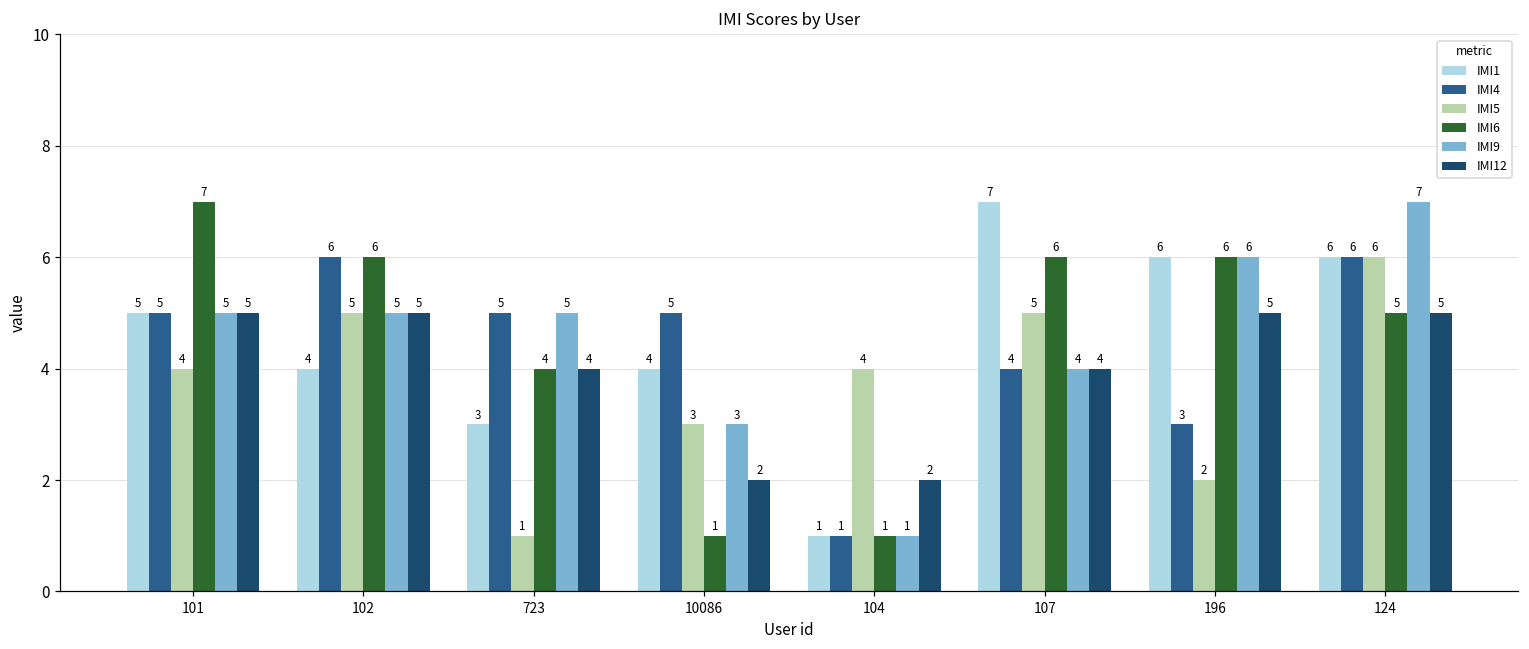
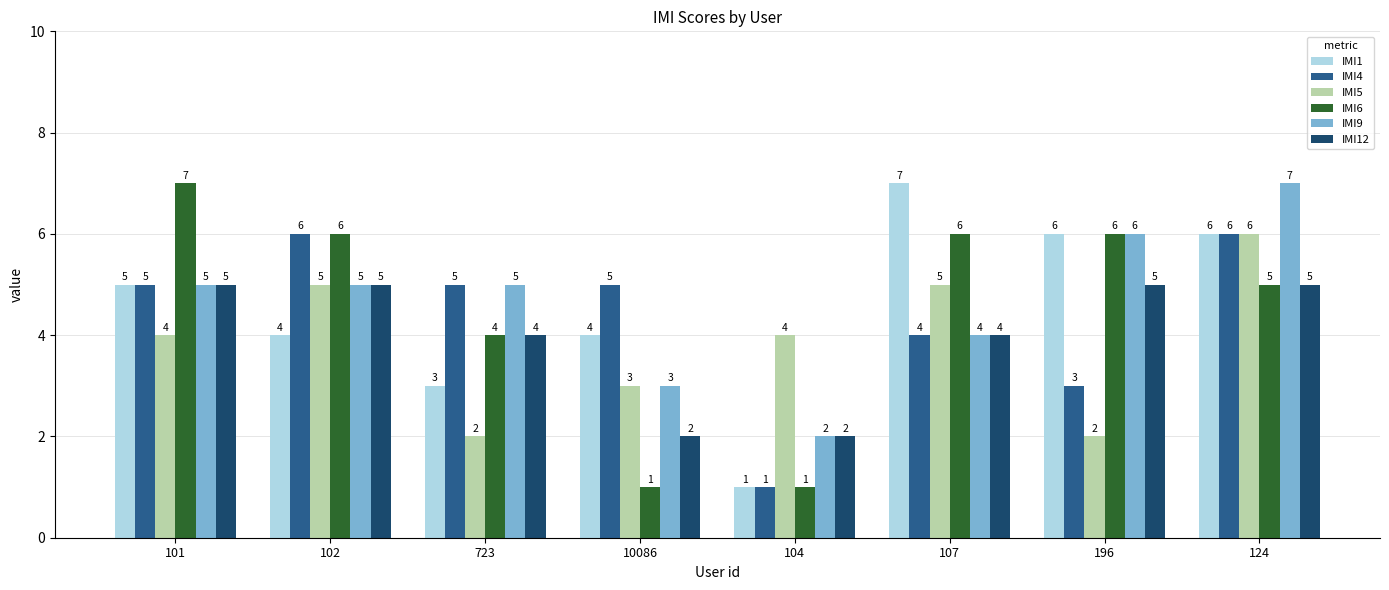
IMI5, 723: 1 -> 2
IMI9, 104: 1 -> 2
